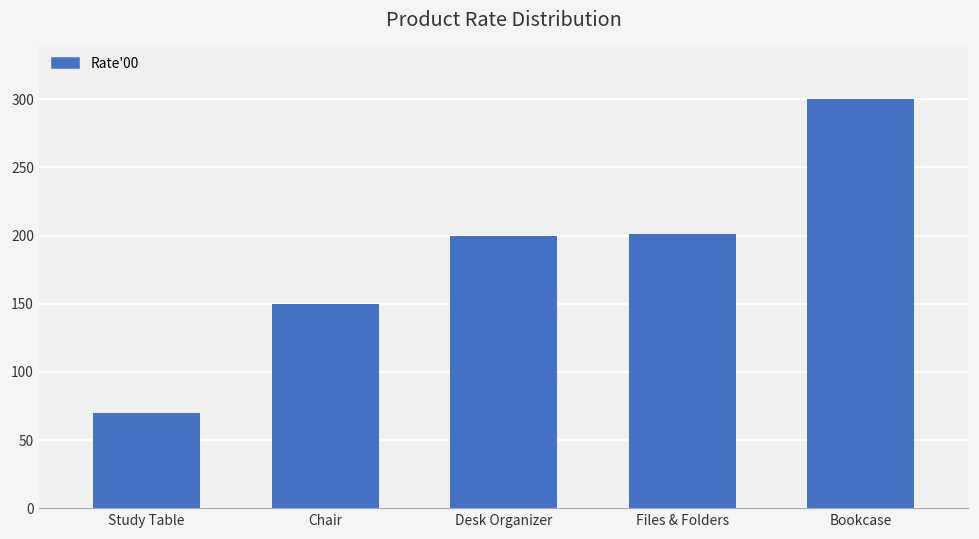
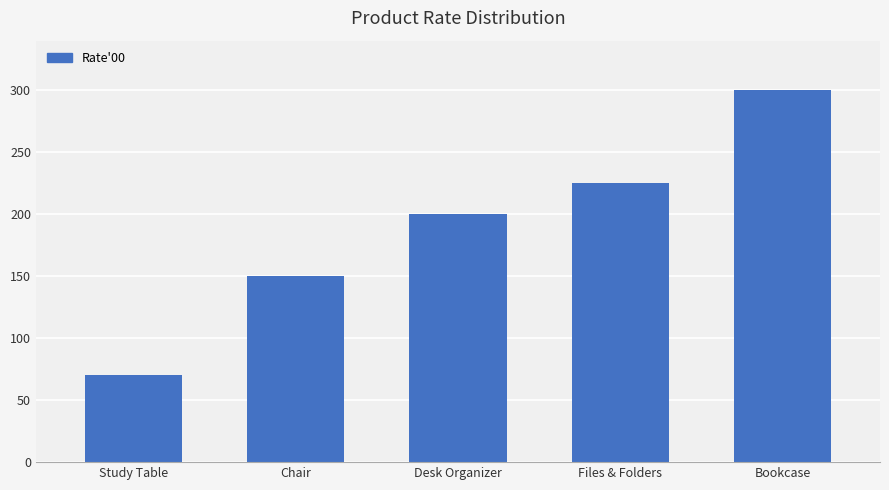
Files & Folders: 201 -> 225
